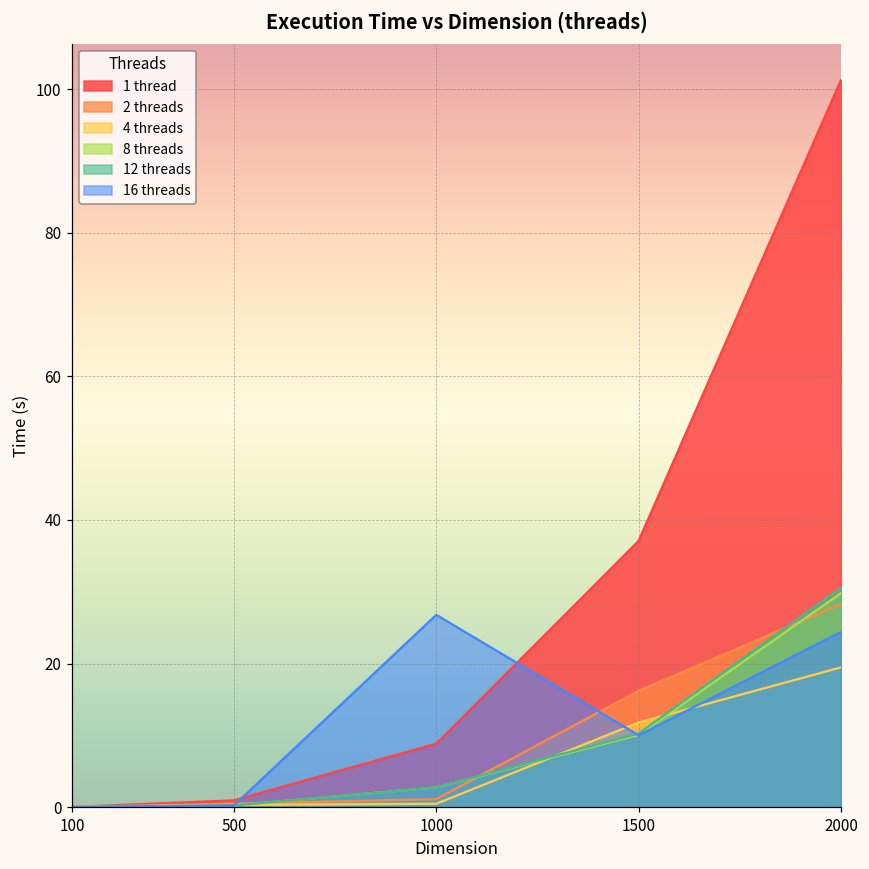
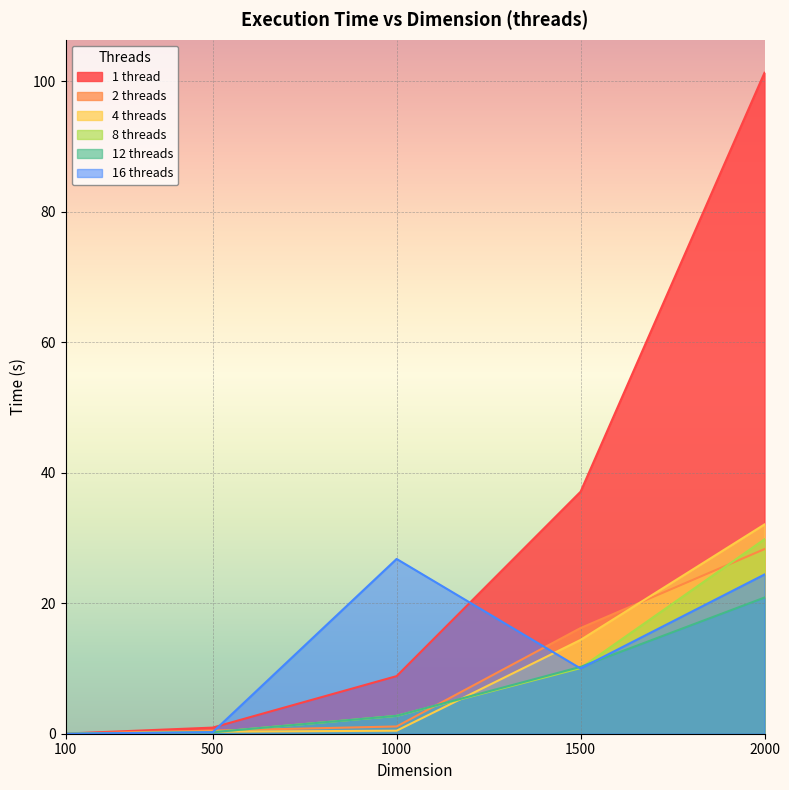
4 threads, 1500: 12 -> 14
4 threads, 2000: 19 -> 32
12 threads, 2000: 31 -> 21
